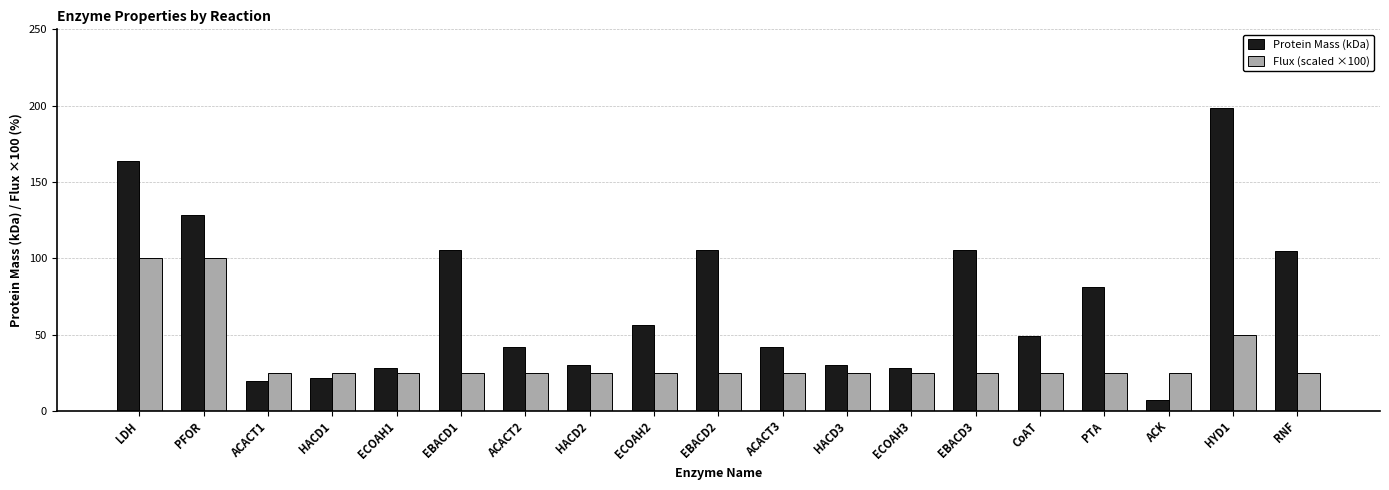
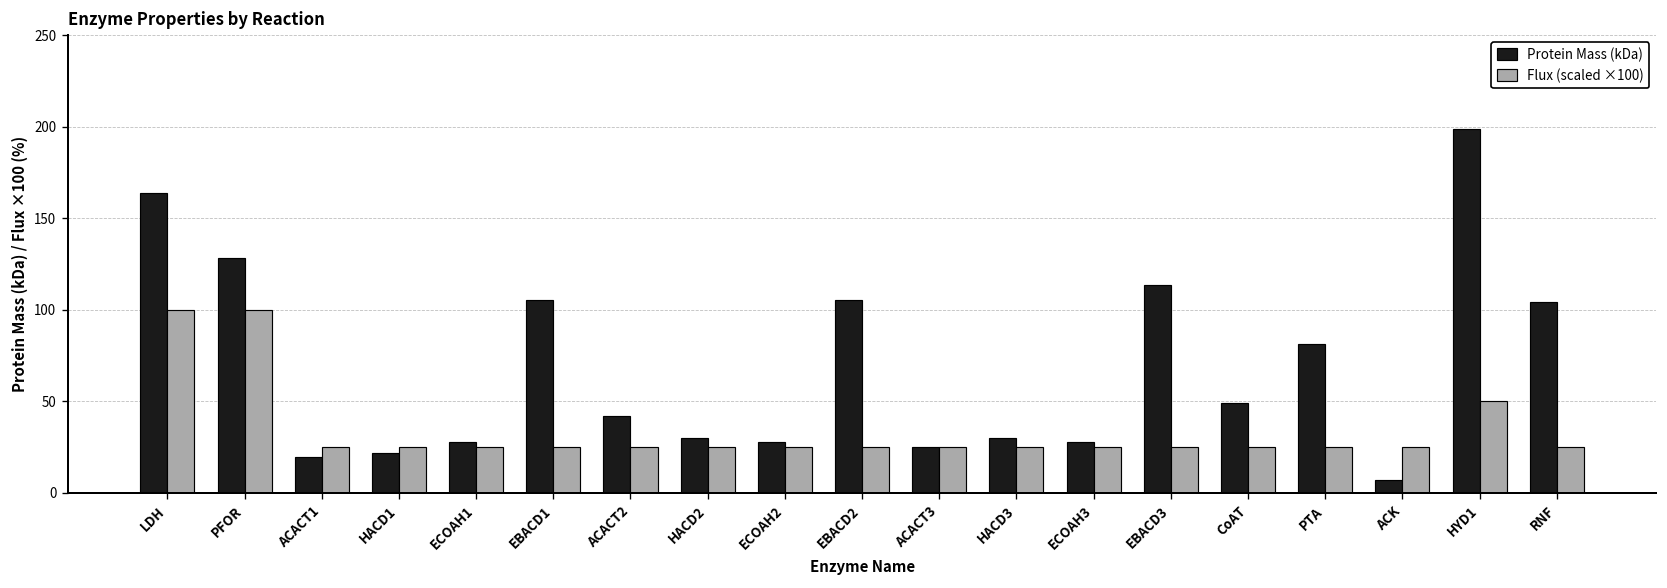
Protein Mass (kDa), ECOAH2: 56 -> 28
Protein Mass (kDa), ACACT3: 42 -> 25
Protein Mass (kDa), EBACD3: 105 -> 114
